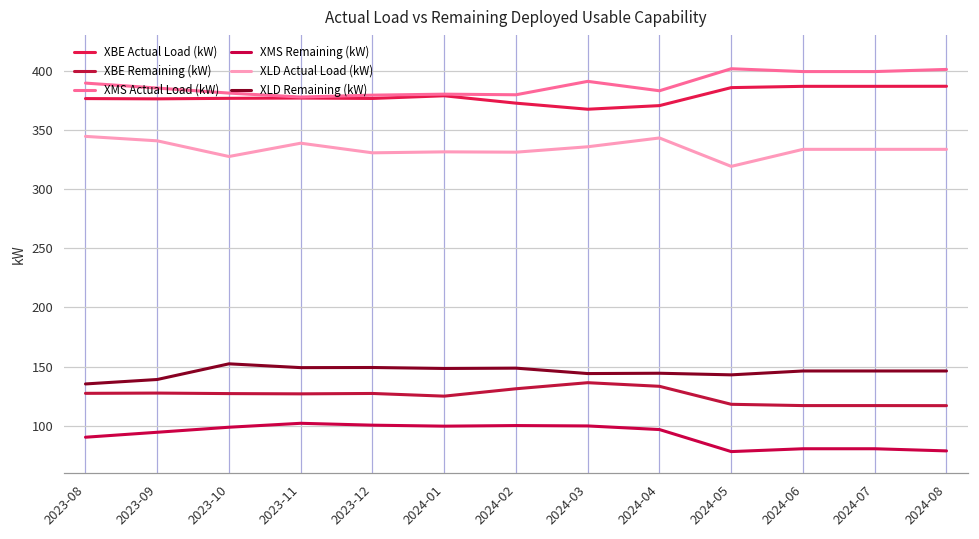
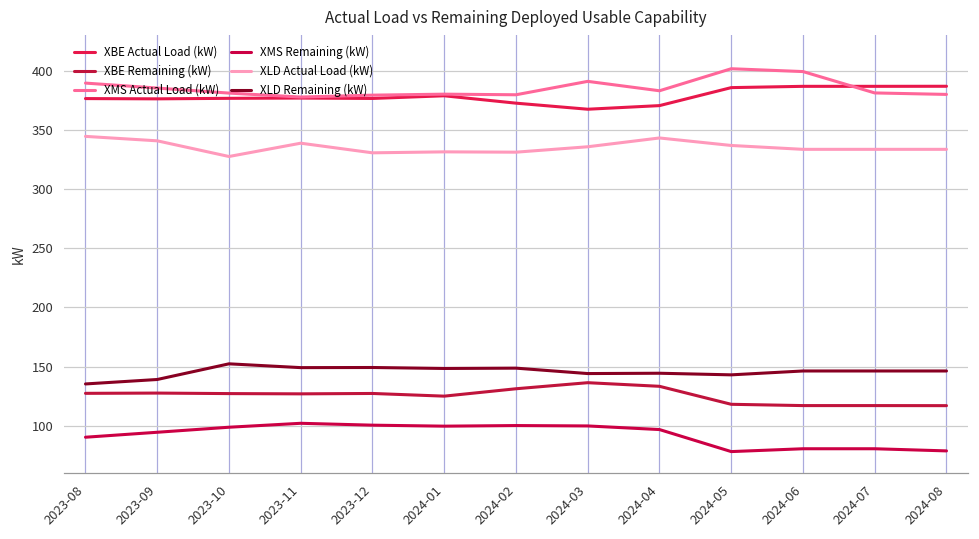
XLD Actual Load (kW), 2024-05: 319 -> 337
XMS Actual Load (kW), 2024-07: 399 -> 381
XMS Actual Load (kW), 2024-08: 401 -> 380
